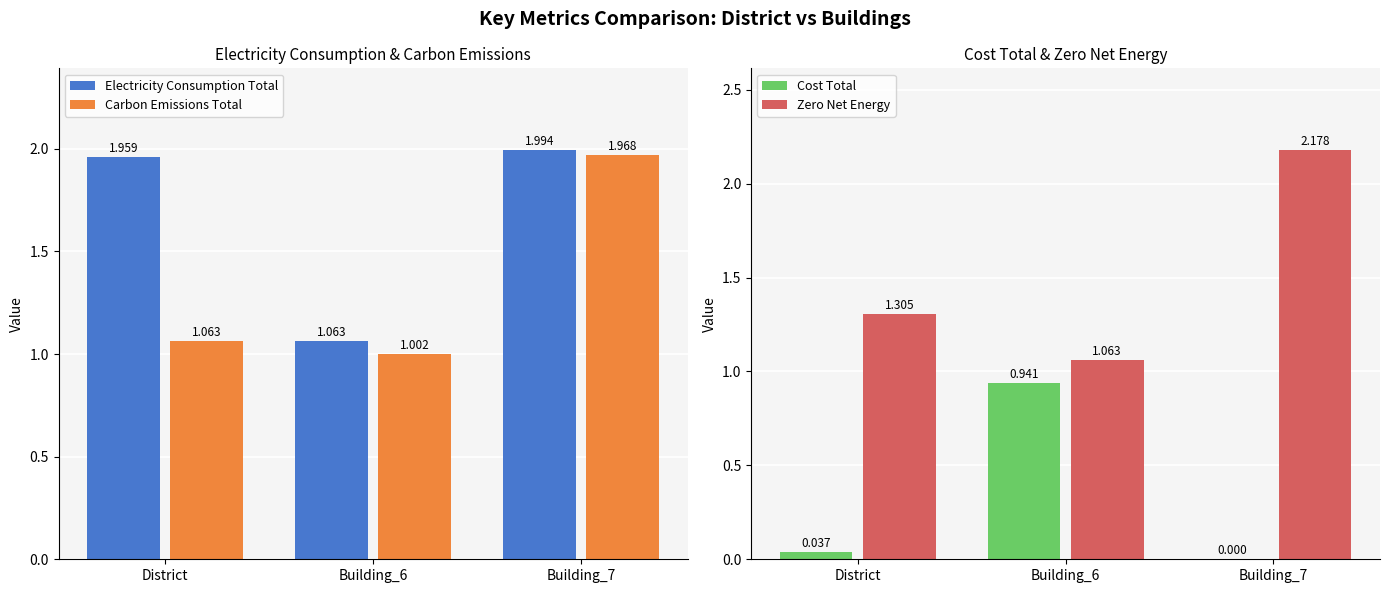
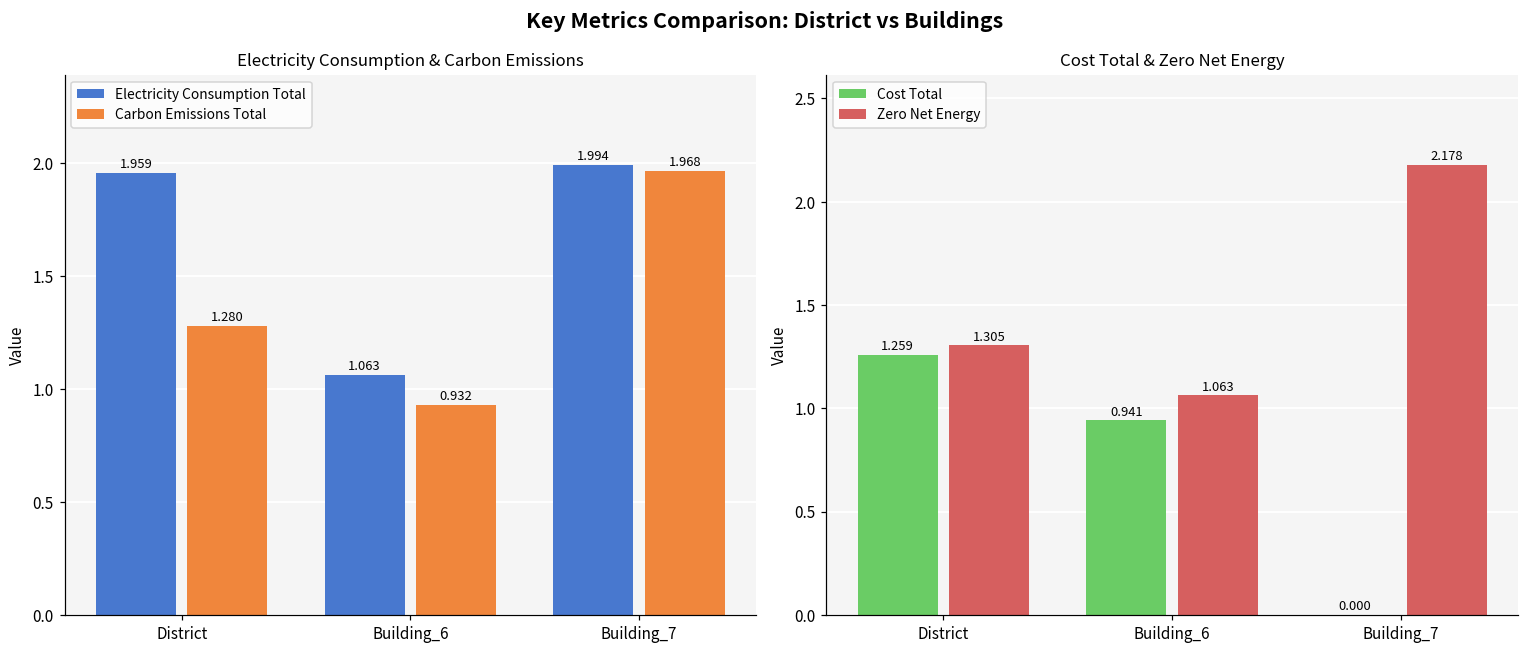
Electricity Consumption & Carbon Emissions, Carbon Emissions Total, District: 1.063 -> 1.280
Electricity Consumption & Carbon Emissions, Carbon Emissions Total, Building_6: 1.002 -> 0.932
Cost Total & Zero Net Energy, Cost Total, District: 0.037 -> 1.259
